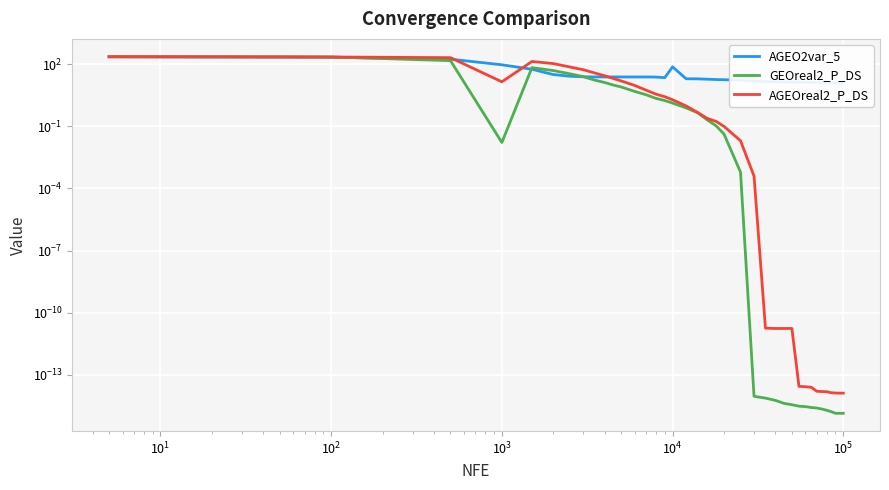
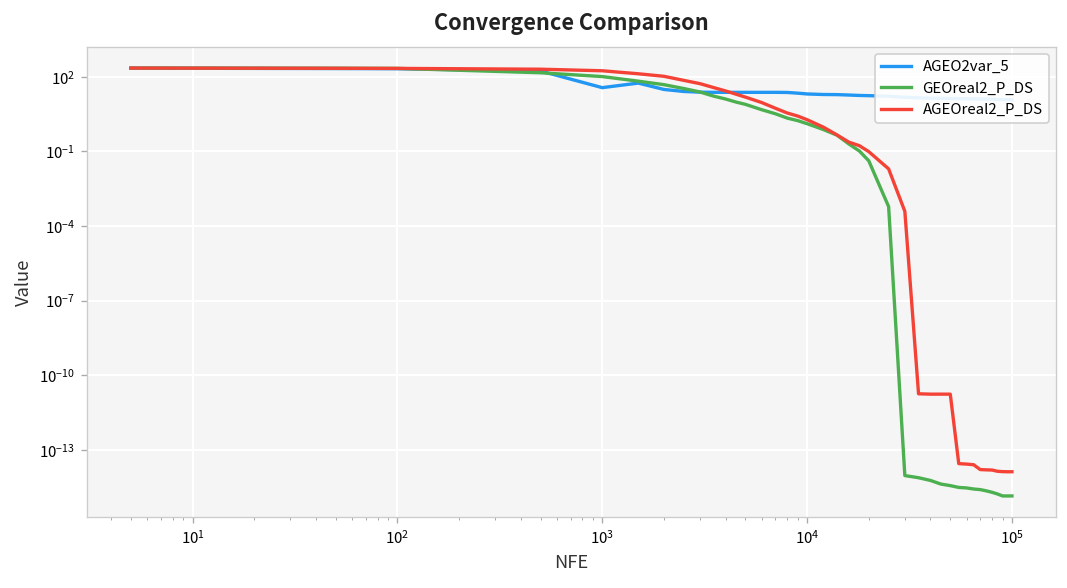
AGEO2var_5, 10^3: 100 -> 40
GEOreal2_P_DS, 10^3: 0.02 -> 100
AGEOreal2_P_DS, 10^3: 10 -> 200
AGEO2var_5, 10^4: 70 -> 20
